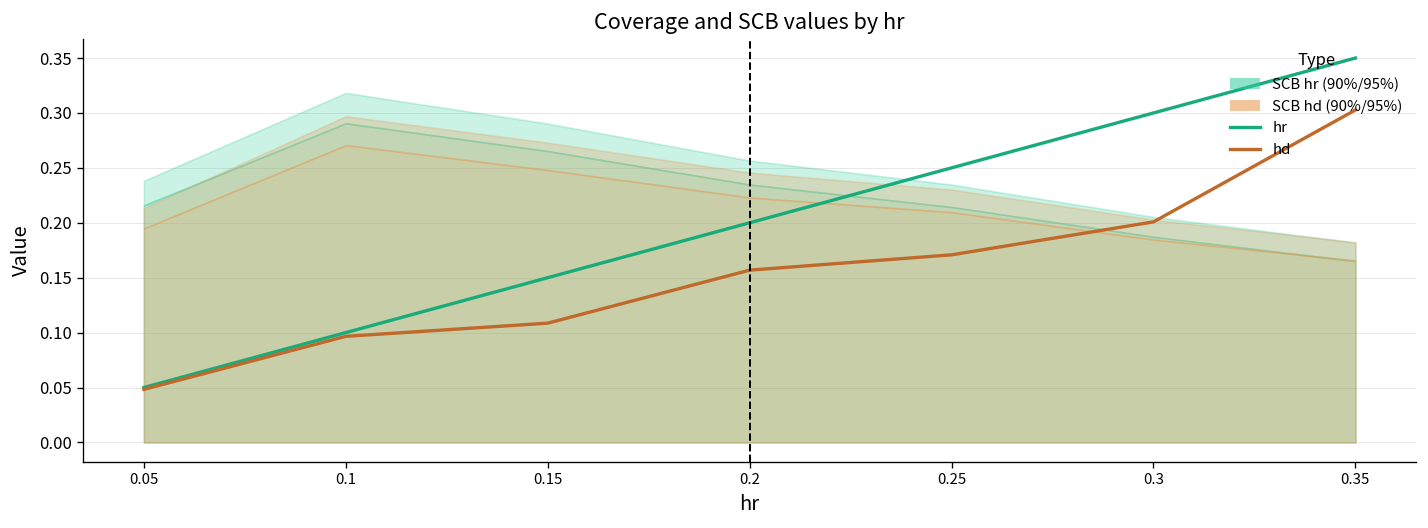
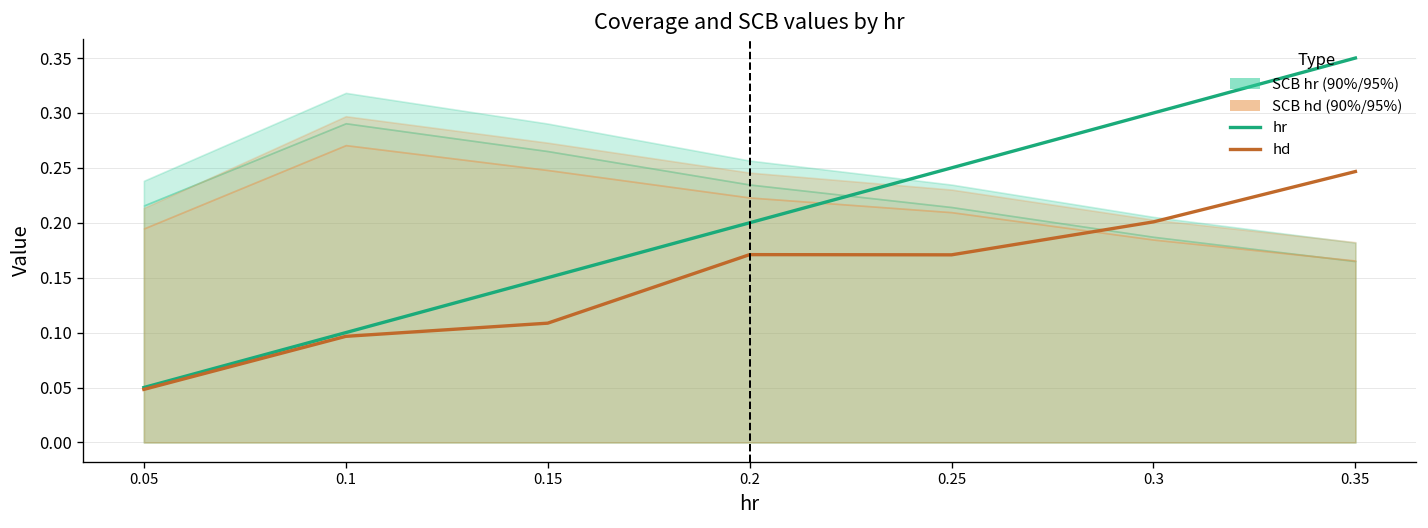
hd, 0.2: 0.16 -> 0.17
hd, 0.35: 0.30 -> 0.25
